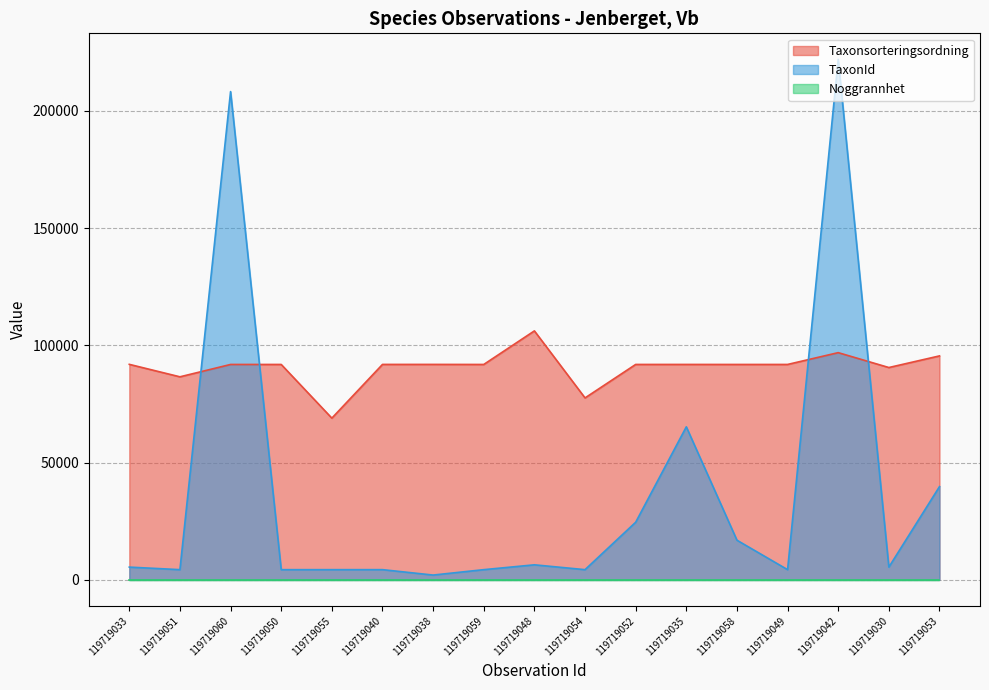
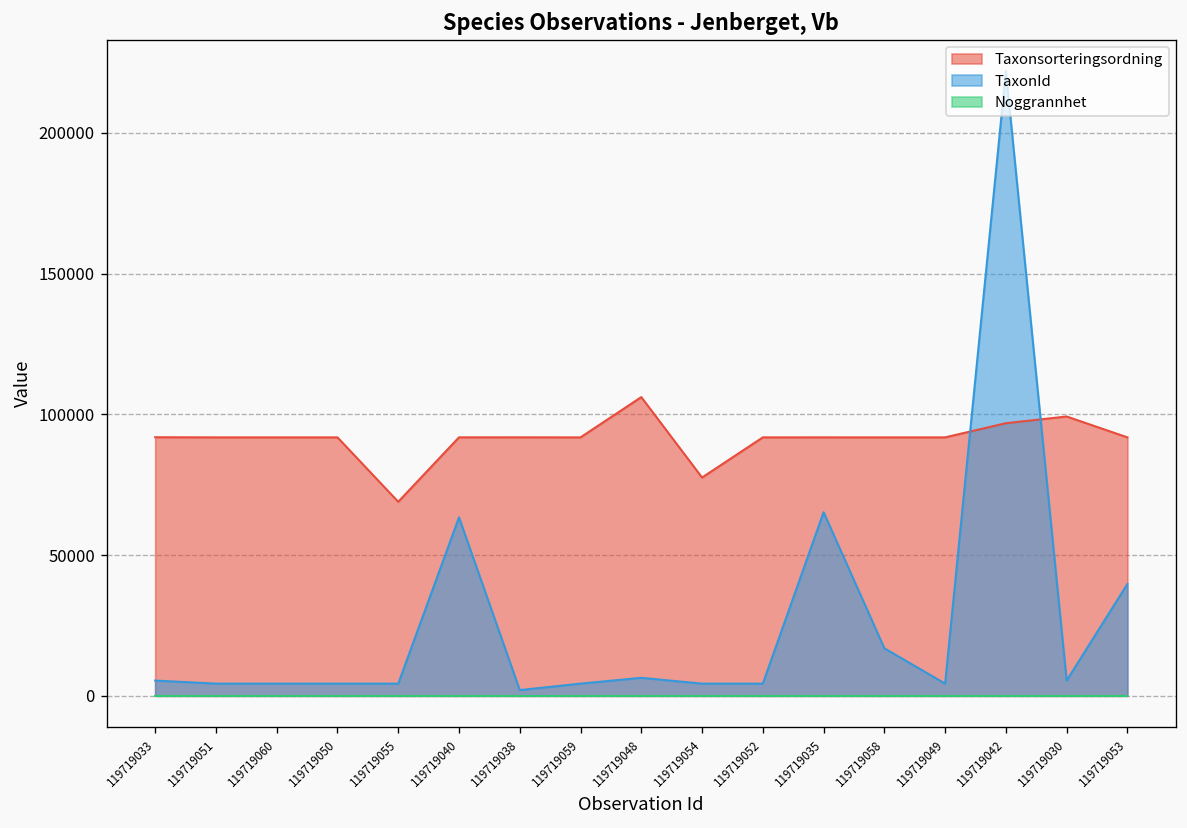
Taxonsorteringsordning, 119719051: 87000 -> 92000
TaxonId, 119719060: 208000 -> 4000
TaxonId, 119719040: 4000 -> 63000
TaxonId, 119719052: 25000 -> 4000
Taxonsorteringsordning, 119719030: 91000 -> 99000
Taxonsorteringsordning, 119719053: 96000 -> 92000
